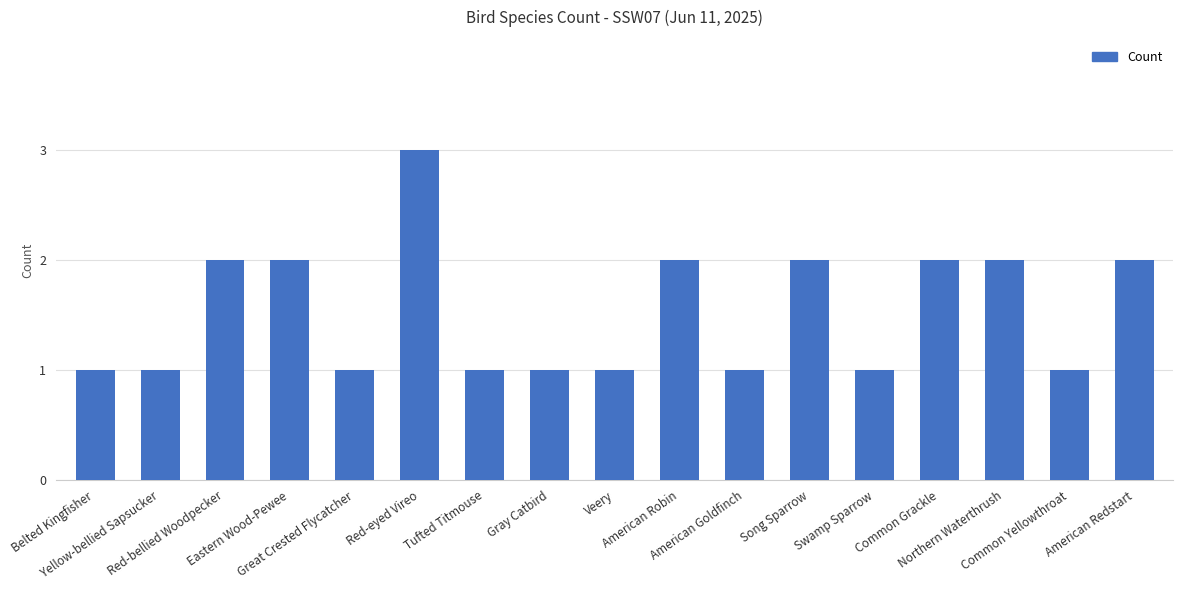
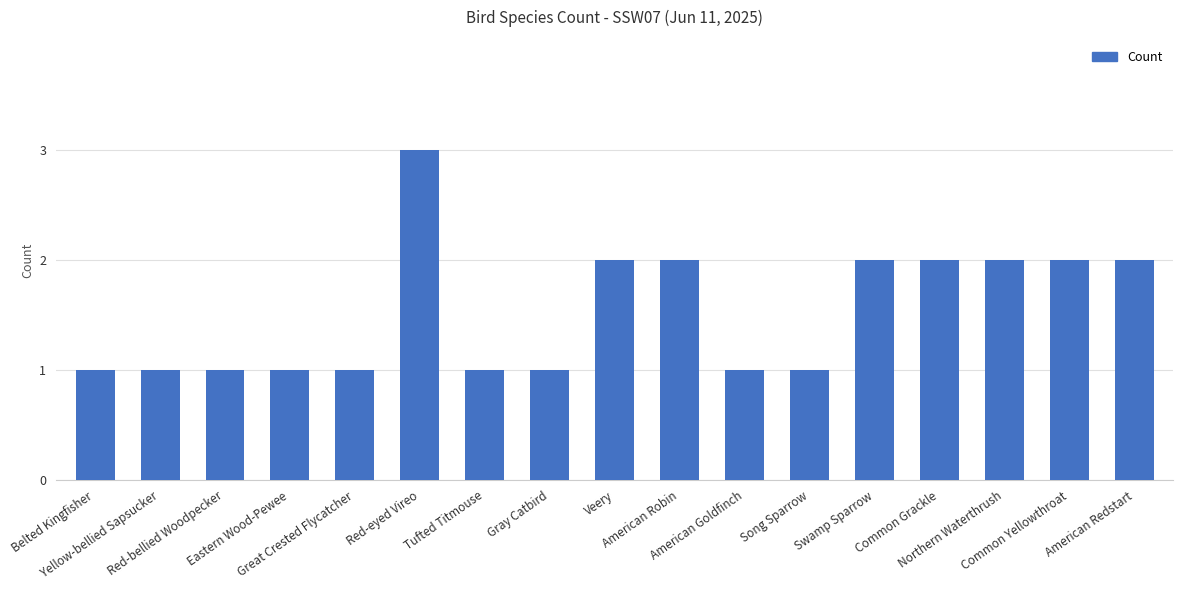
Red-bellied Woodpecker: 2 -> 1
Eastern Wood-Pewee: 2 -> 1
Veery: 1 -> 2
Song Sparrow: 2 -> 1
Swamp Sparrow: 1 -> 2
Common Yellowthroat: 1 -> 2
